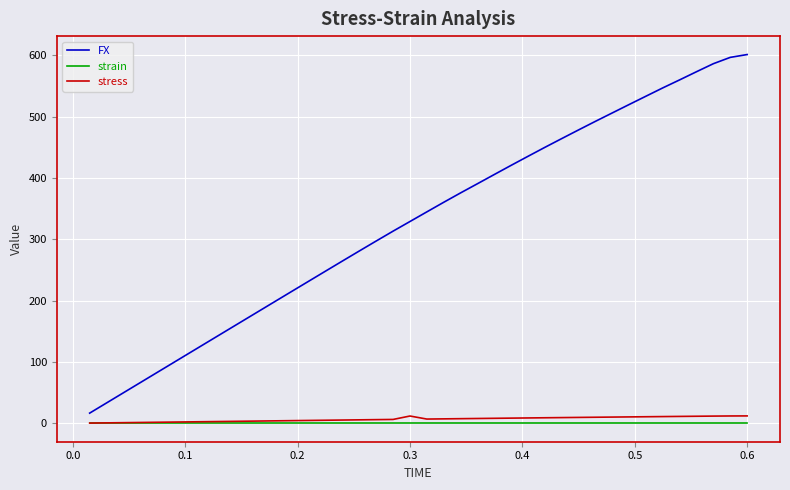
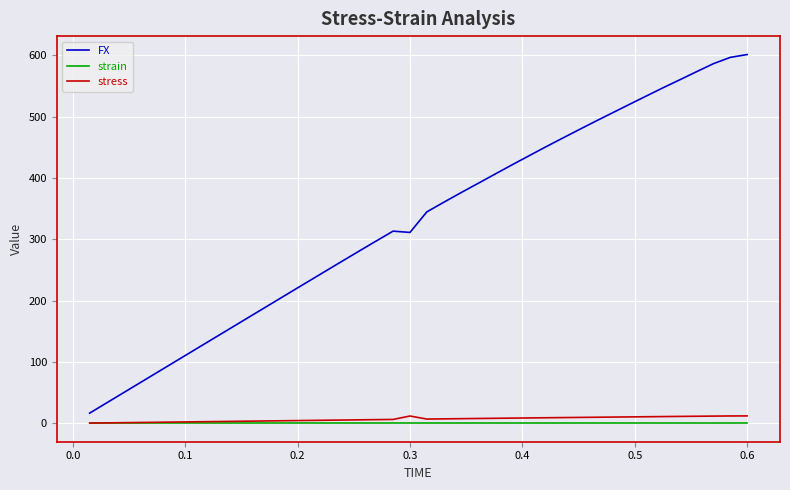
FX, 0.3: 330 -> 310
